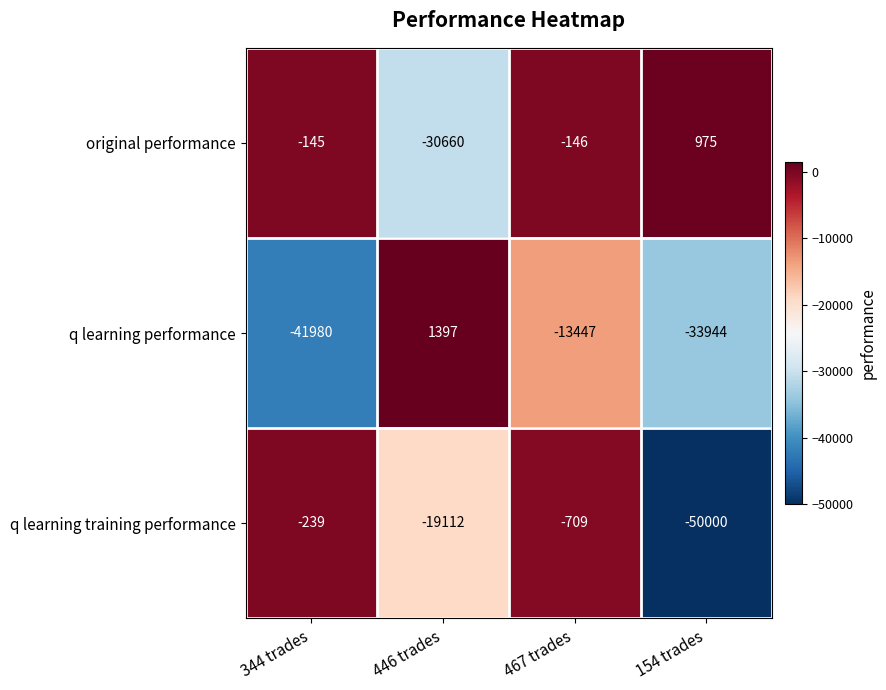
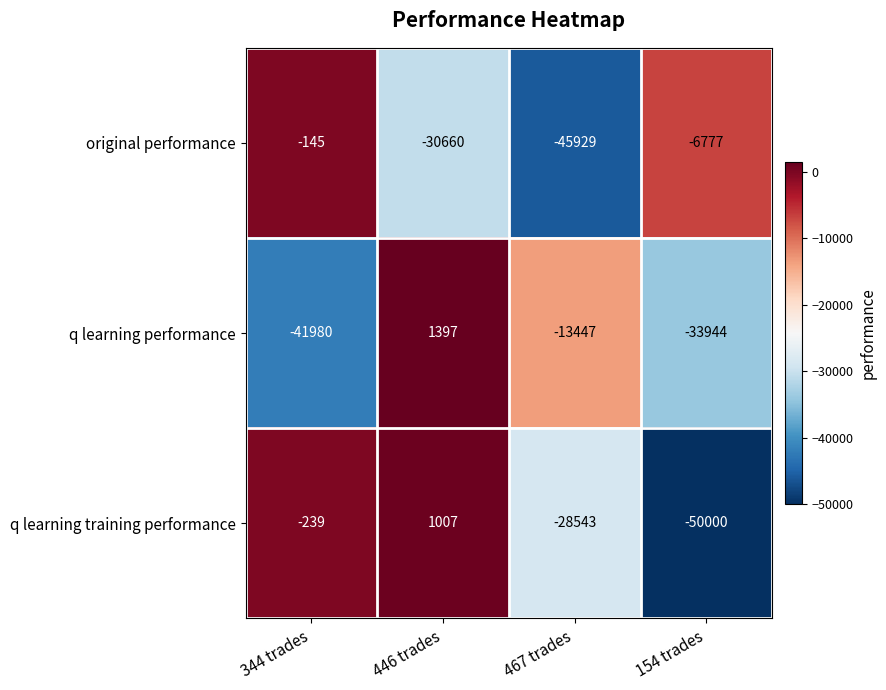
original performance, 467 trades: -146 -> -45929
original performance, 154 trades: 975 -> -6777
q learning training performance, 446 trades: -19112 -> 1007
q learning training performance, 467 trades: -709 -> -28543
